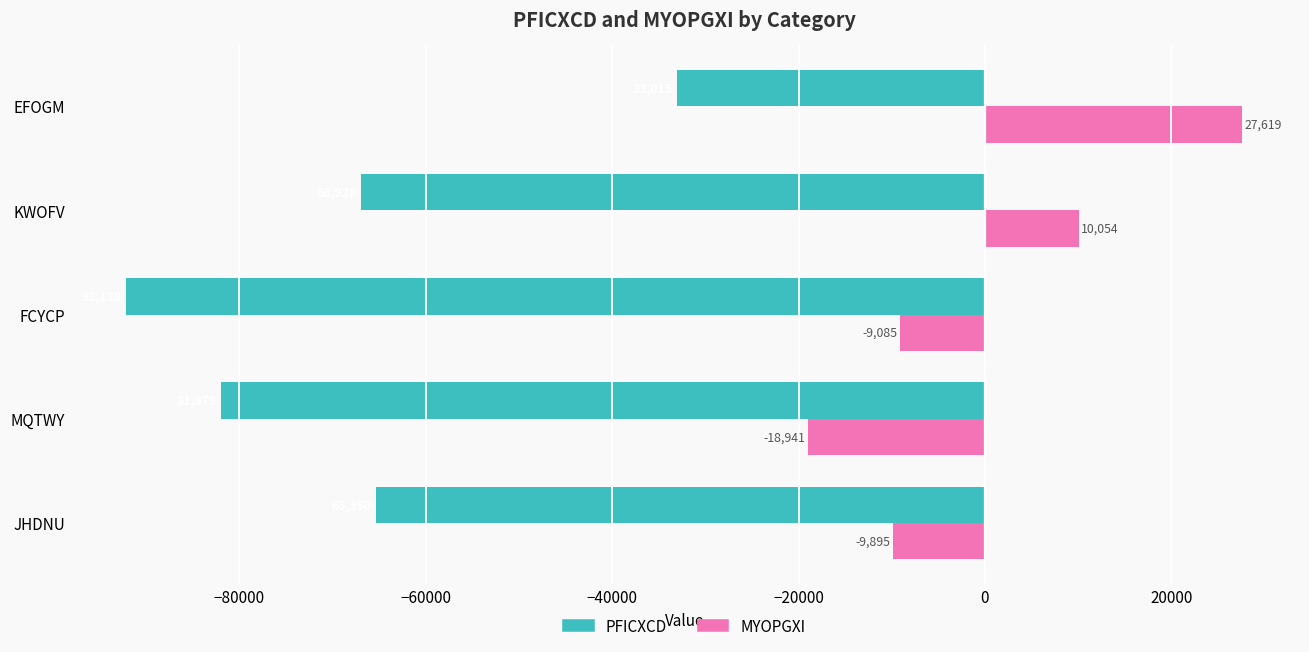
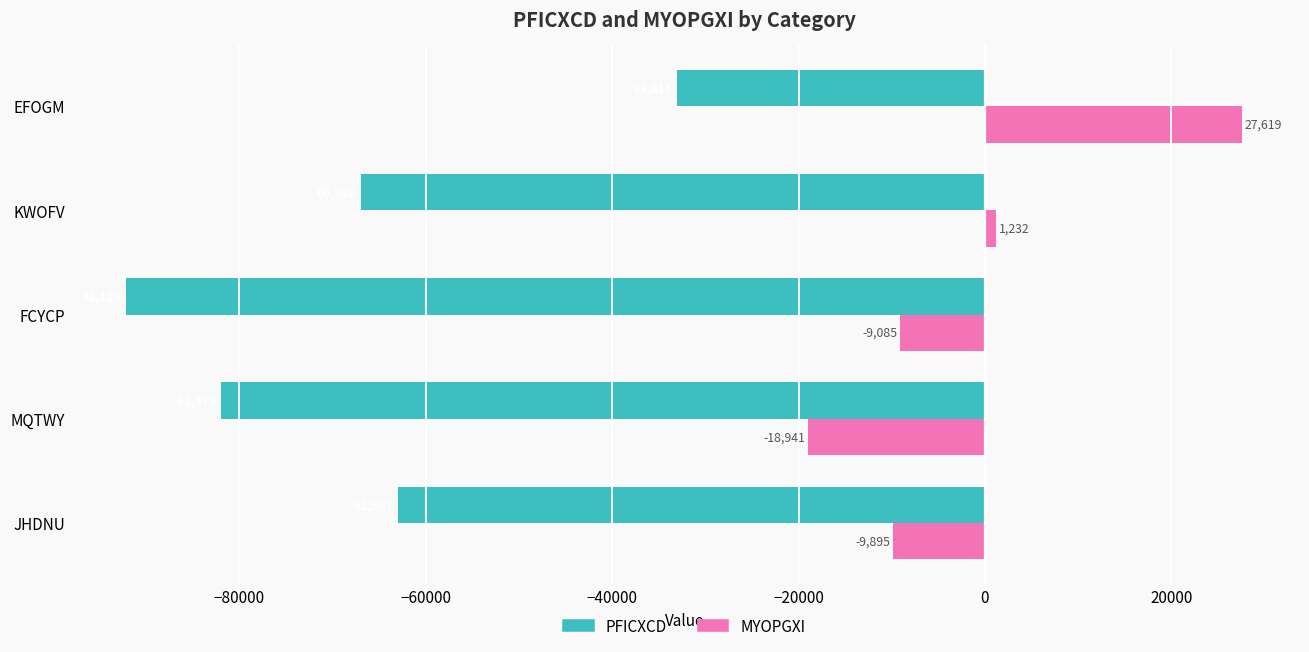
MYOPGXI, KWOFV: 10,054 -> 1,232
PFICXCD, JHDNU: -65000 -> -63000
